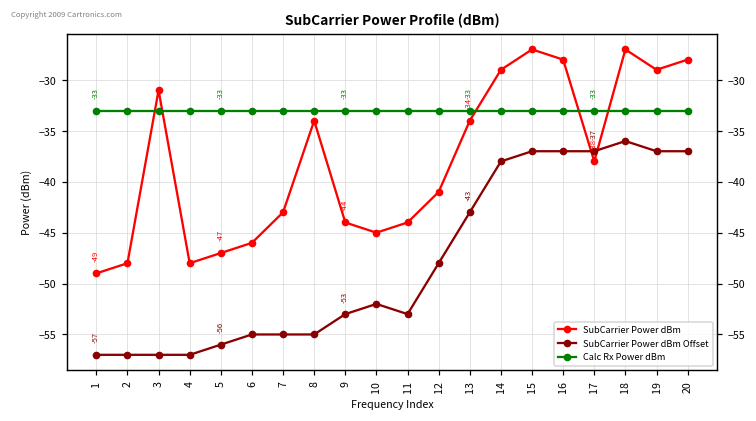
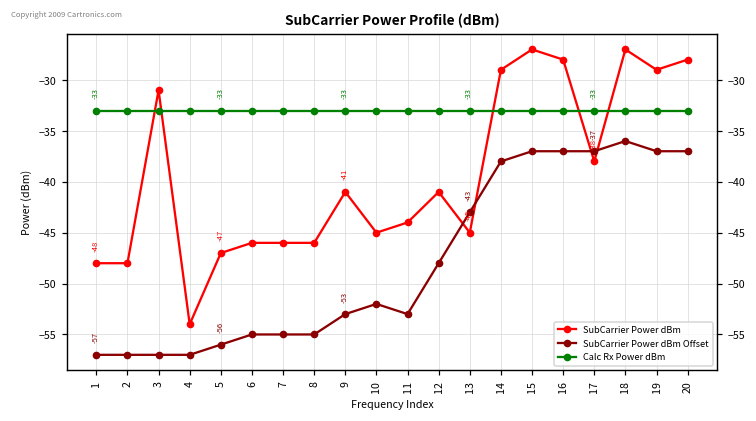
SubCarrier Power dBm, 1: -49 -> -48
SubCarrier Power dBm, 4: -48 -> -54
SubCarrier Power dBm, 7: -43 -> -46
SubCarrier Power dBm, 8: -34 -> -46
SubCarrier Power dBm, 9: -44 -> -41
SubCarrier Power dBm, 13: -34 -> -45
